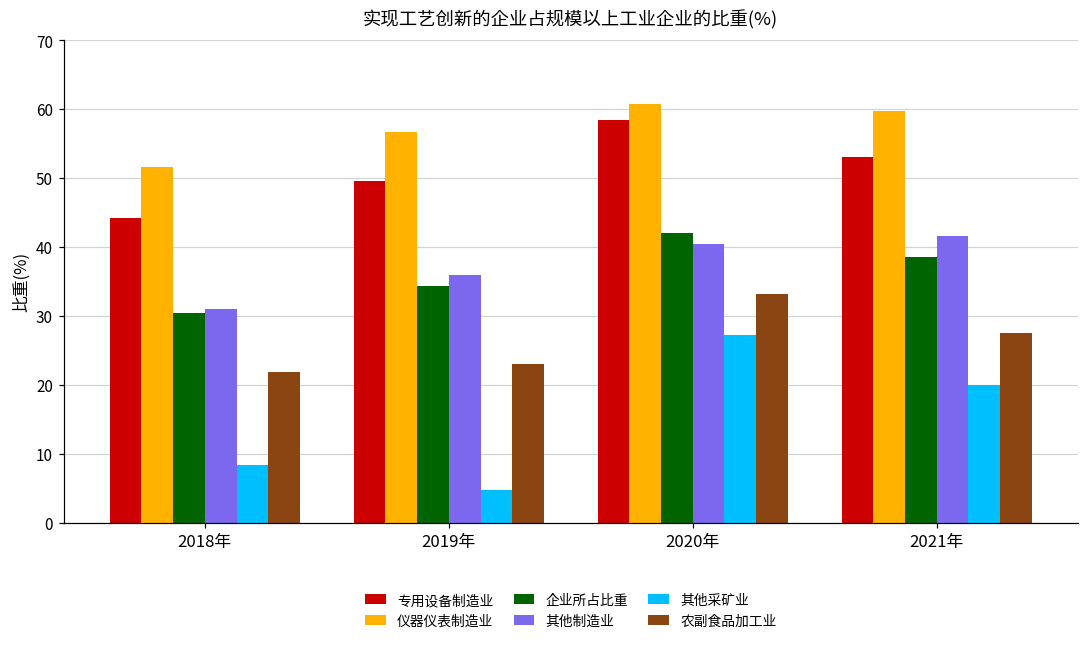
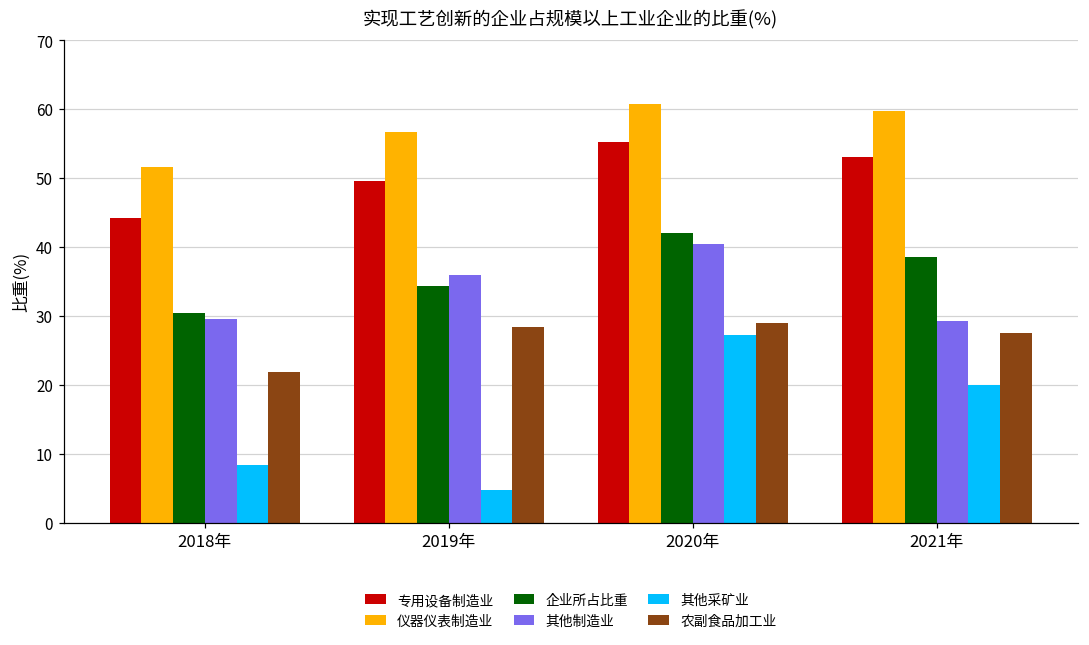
其他制造业, 2018年: 31 -> 30
农副食品加工业, 2019年: 23 -> 28
专用设备制造业, 2020年: 58 -> 55
农副食品加工业, 2020年: 33 -> 29
其他制造业, 2021年: 42 -> 29
